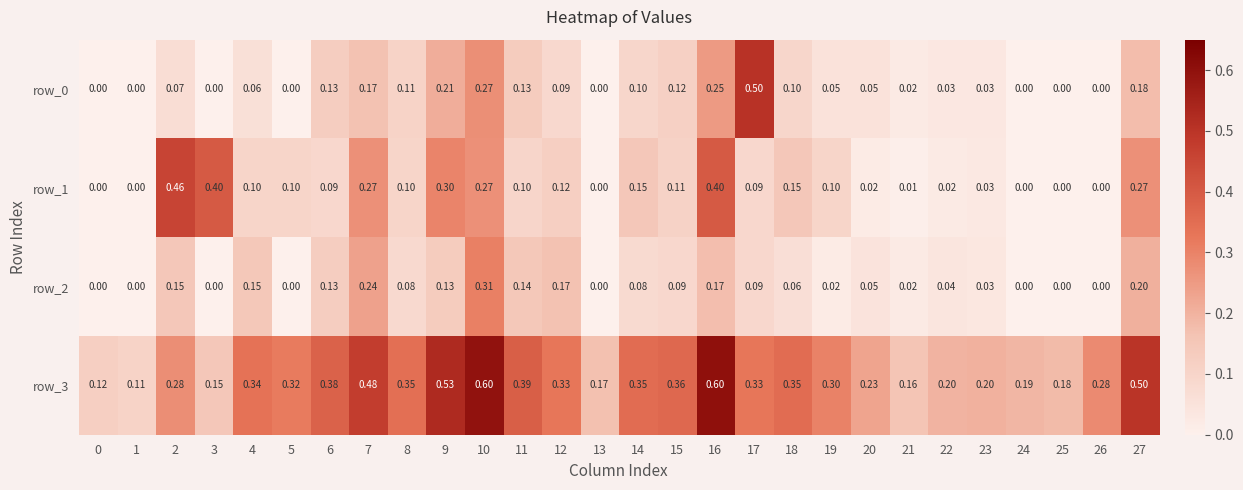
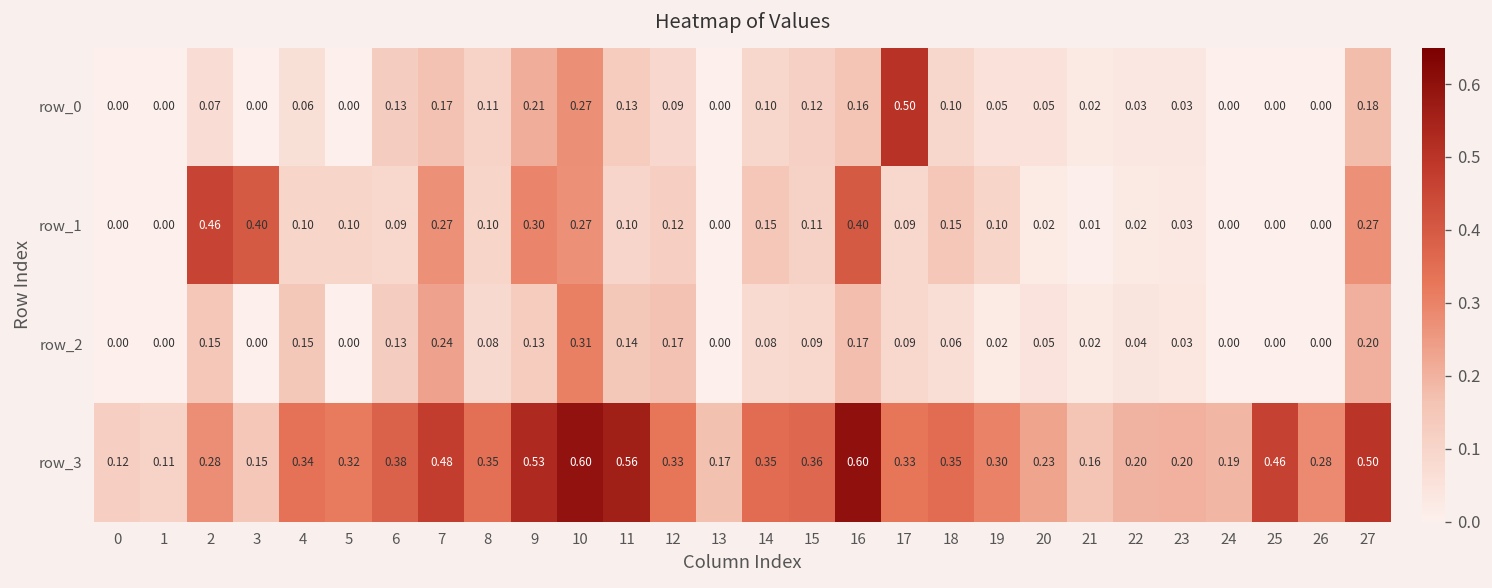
row_0, 16: 0.25 -> 0.16
row_3, 11: 0.39 -> 0.56
row_3, 25: 0.18 -> 0.46
